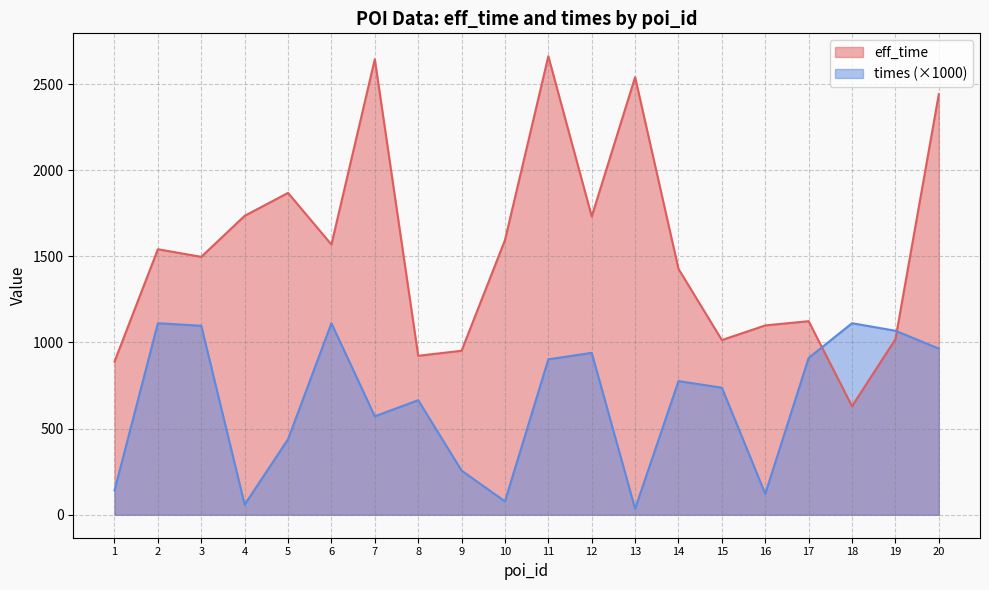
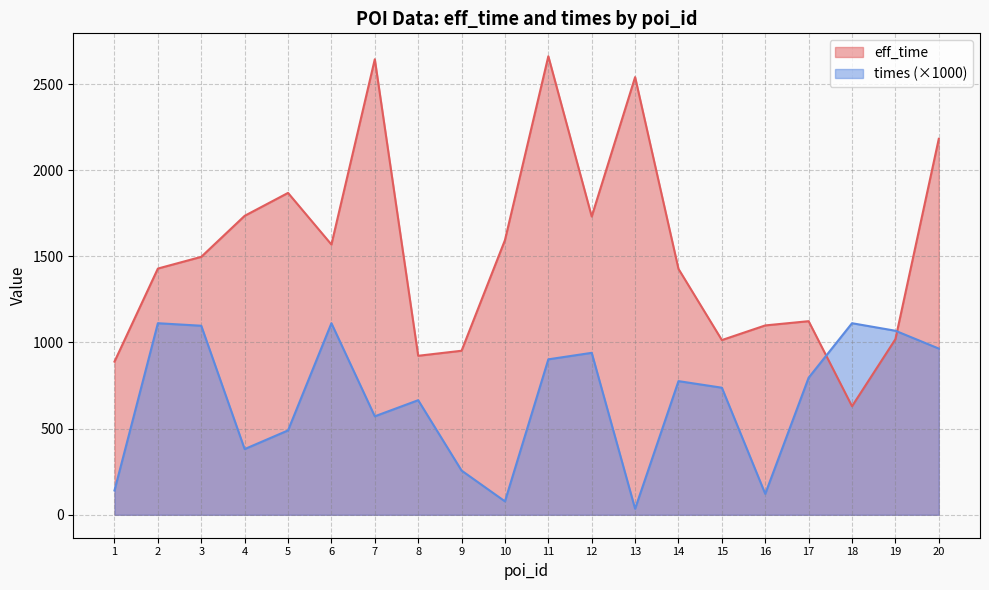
eff_time, 2: 1540 -> 1430
times (×1000), 4: 60 -> 380
times (×1000), 5: 440 -> 490
times (×1000), 17: 910 -> 800
eff_time, 20: 2440 -> 2180
